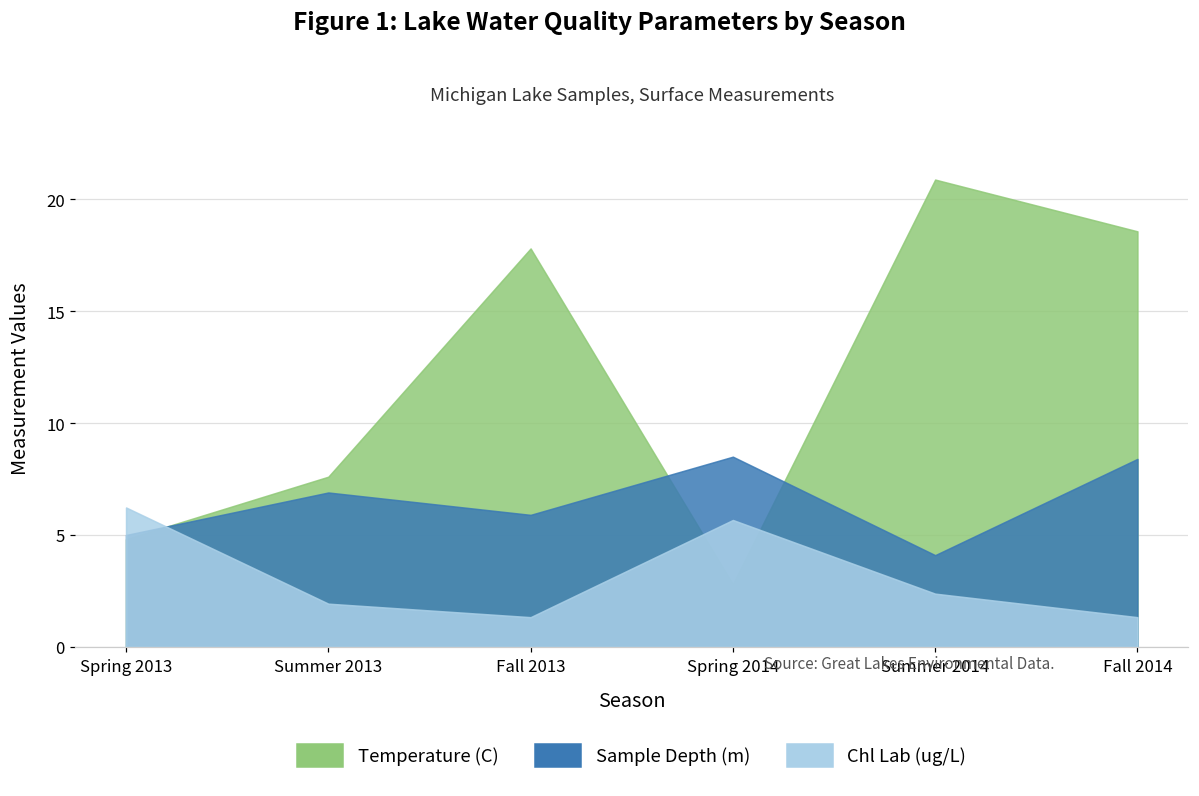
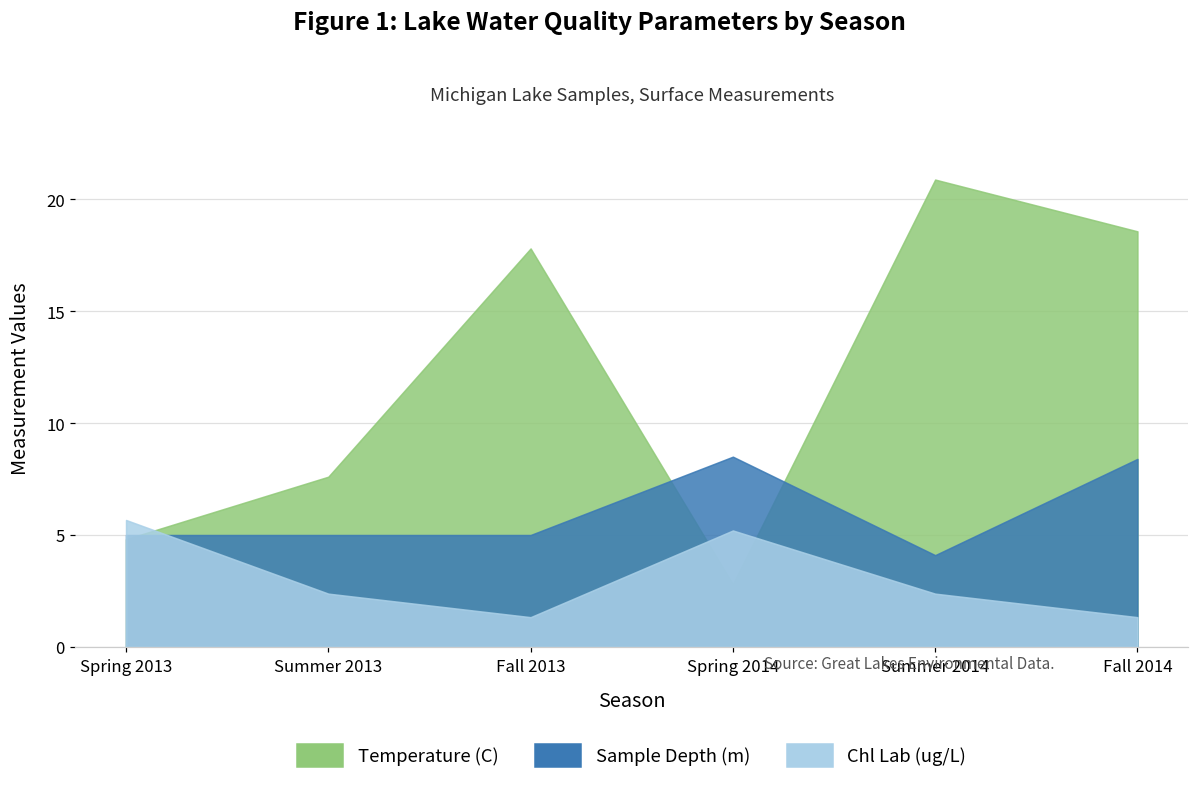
Chl Lab (ug/L), Spring 2013: 6.2 -> 5.7
Sample Depth (m), Summer 2013: 6.9 -> 5.0
Chl Lab (ug/L), Summer 2013: 1.9 -> 2.4
Sample Depth (m), Fall 2013: 5.9 -> 5.0
Chl Lab (ug/L), Spring 2014: 5.7 -> 5.2
